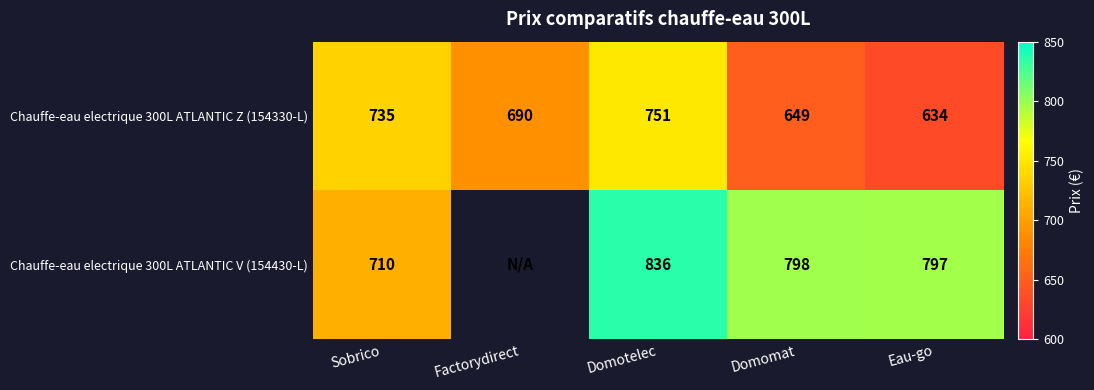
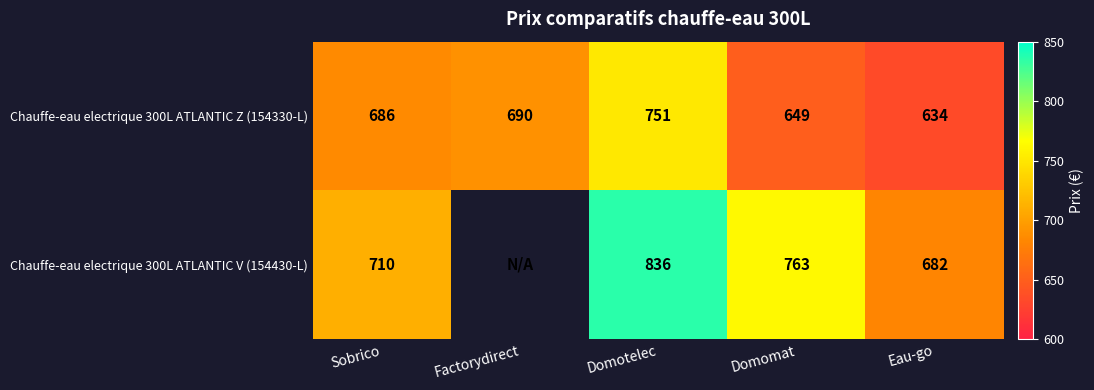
Chauffe-eau electrique 300L ATLANTIC Z (154330-L), Sobrico: 735 -> 686
Chauffe-eau electrique 300L ATLANTIC V (154430-L), Domomat: 798 -> 763
Chauffe-eau electrique 300L ATLANTIC V (154430-L), Eau-go: 797 -> 682
